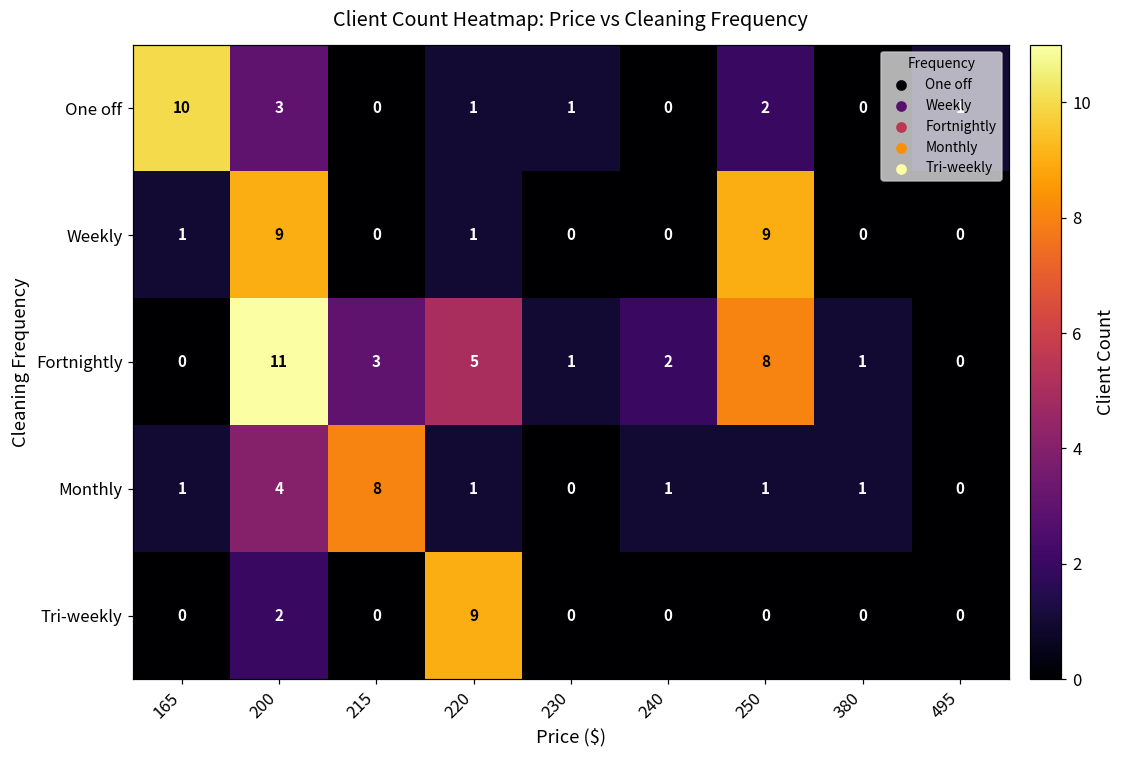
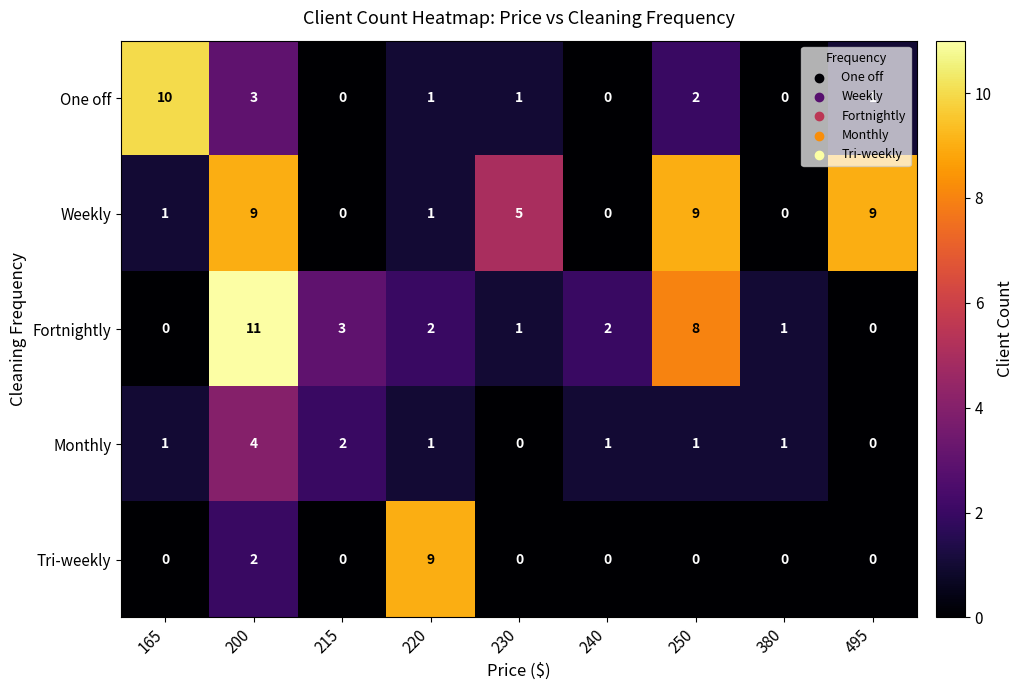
Weekly, 230: 0 -> 5
Weekly, 495: 0 -> 9
Fortnightly, 220: 5 -> 2
Monthly, 215: 8 -> 2
